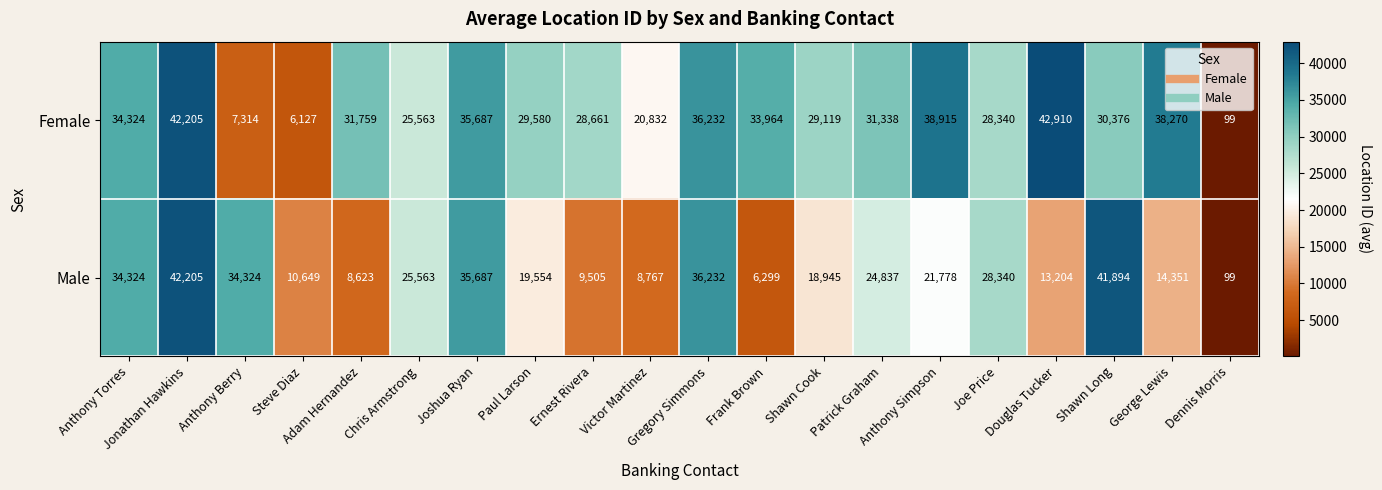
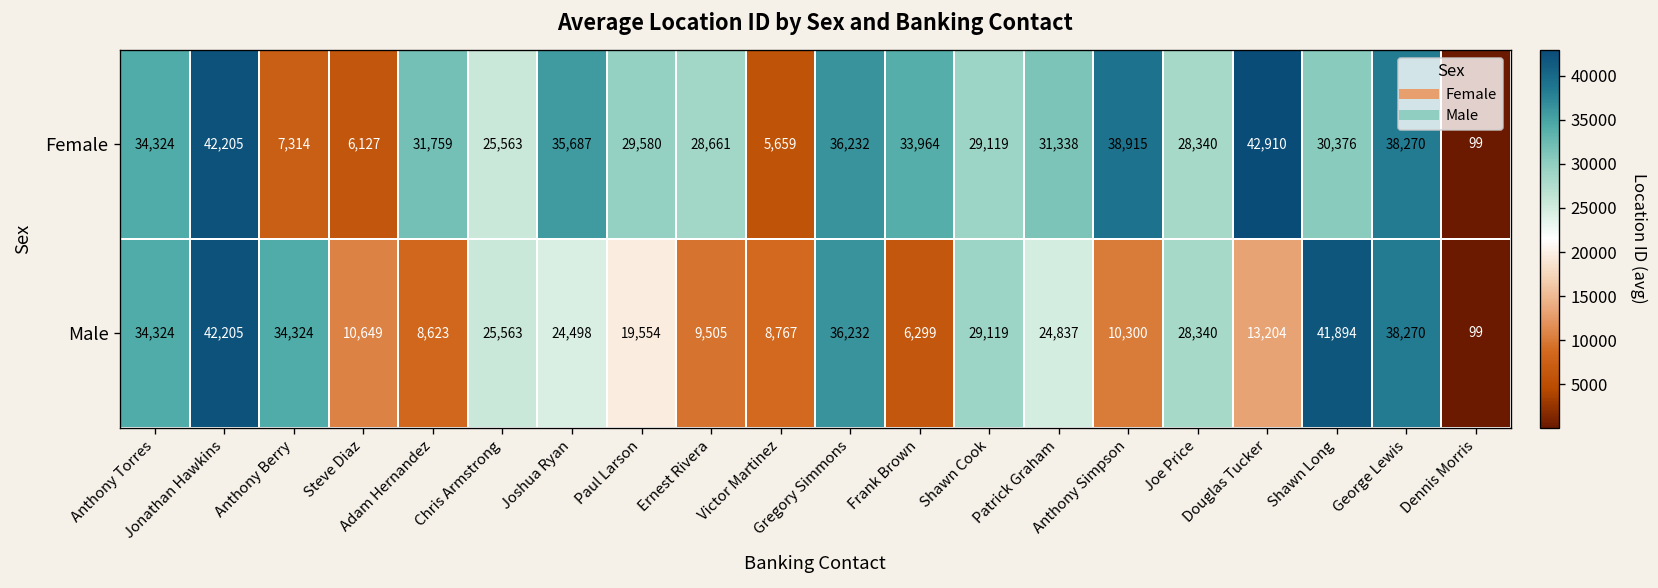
Female, Victor Martinez: 20,832 -> 5,659
Male, Joshua Ryan: 35,687 -> 24,498
Male, Shawn Cook: 18,945 -> 29,119
Male, Anthony Simpson: 21,778 -> 10,300
Male, George Lewis: 14,351 -> 38,270
